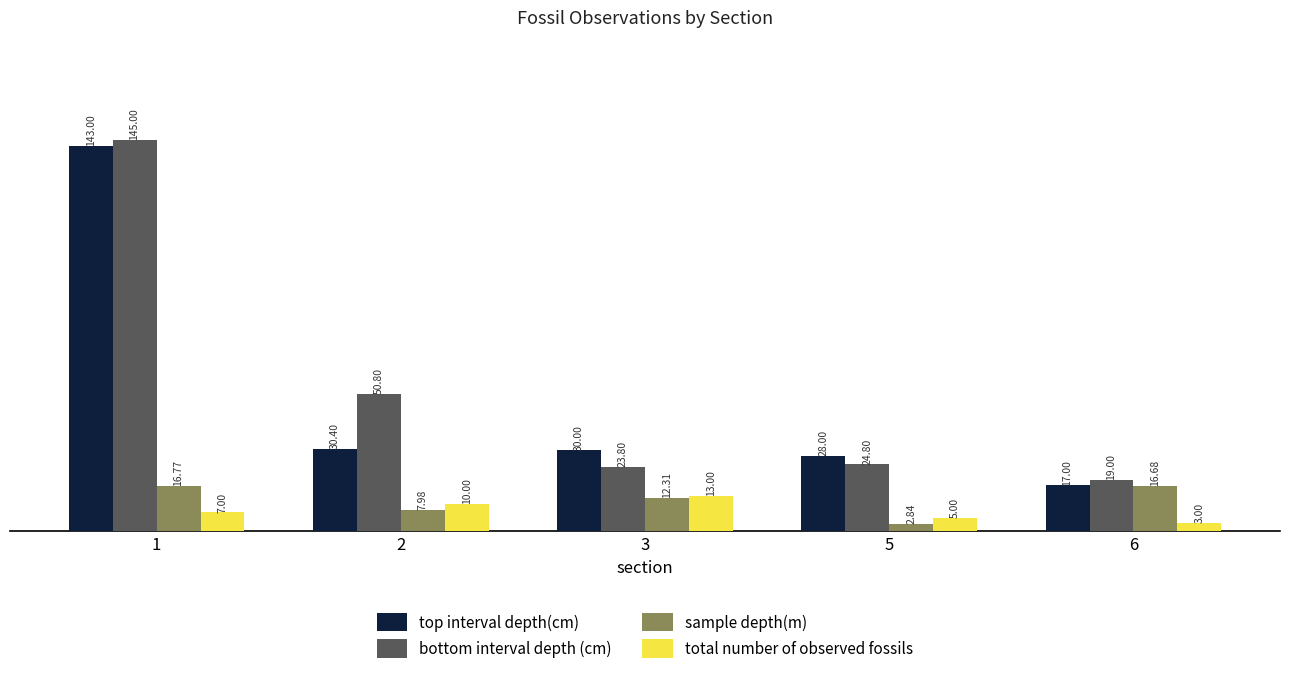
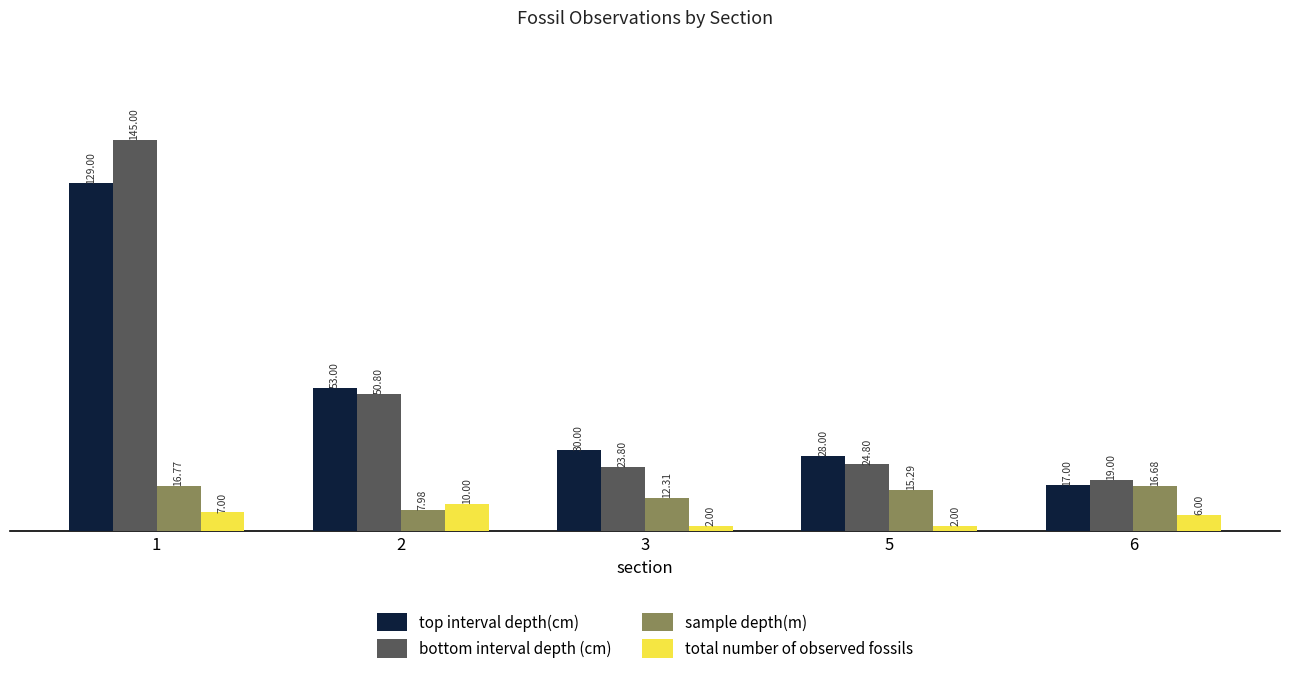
top interval depth(cm), 1: 143.00 -> 129.00
top interval depth(cm), 2: 30.40 -> 53.00
total number of observed fossils, 3: 13.00 -> 2.00
sample depth(m), 5: 2.84 -> 15.29
total number of observed fossils, 5: 5.00 -> 2.00
total number of observed fossils, 6: 3.00 -> 6.00
